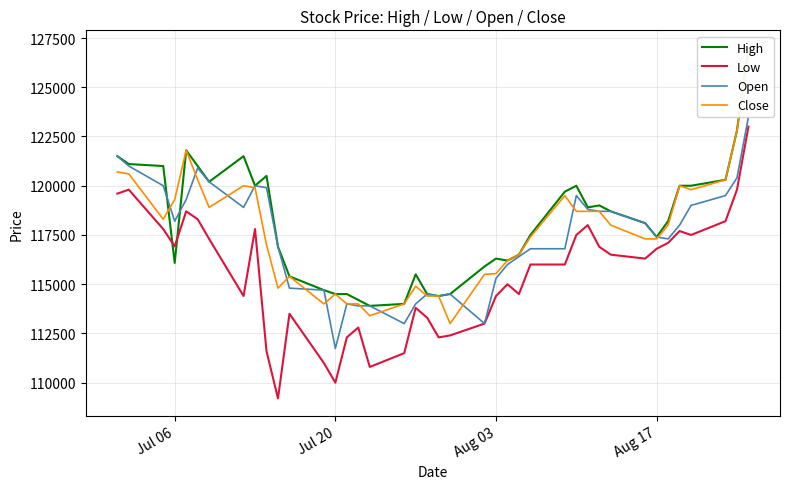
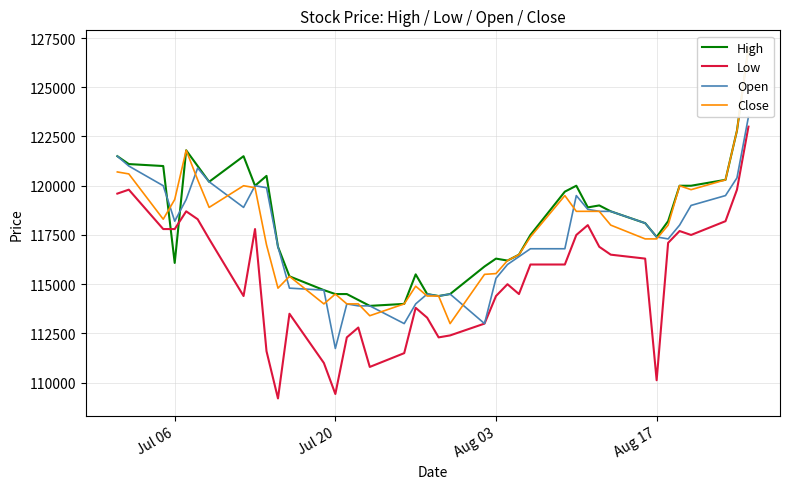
Low, Jul 06: 116900 -> 117800
Low, Jul 20: 110000 -> 109400
Low, Aug 17: 116800 -> 110100
